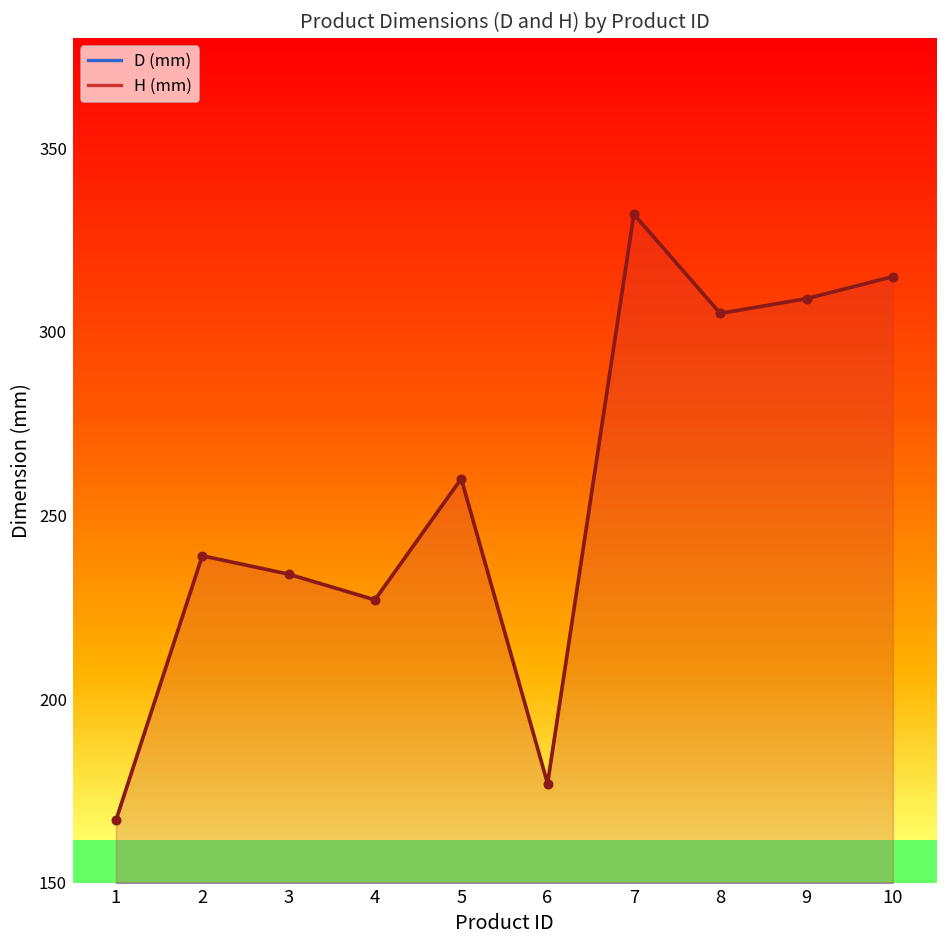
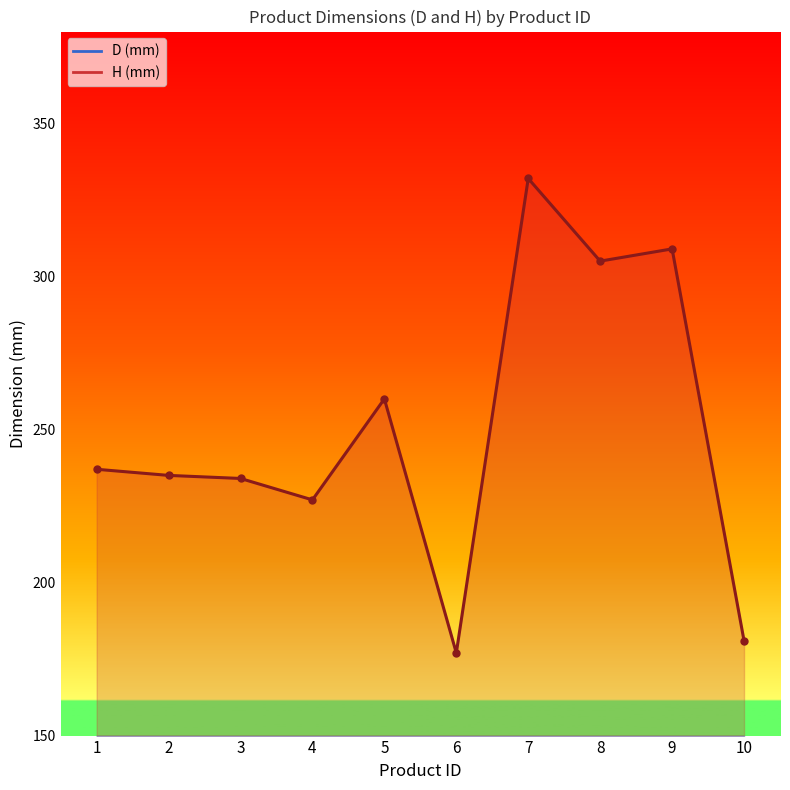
H (mm), 1: 167 -> 237
H (mm), 2: 239 -> 235
H (mm), 10: 315 -> 181
